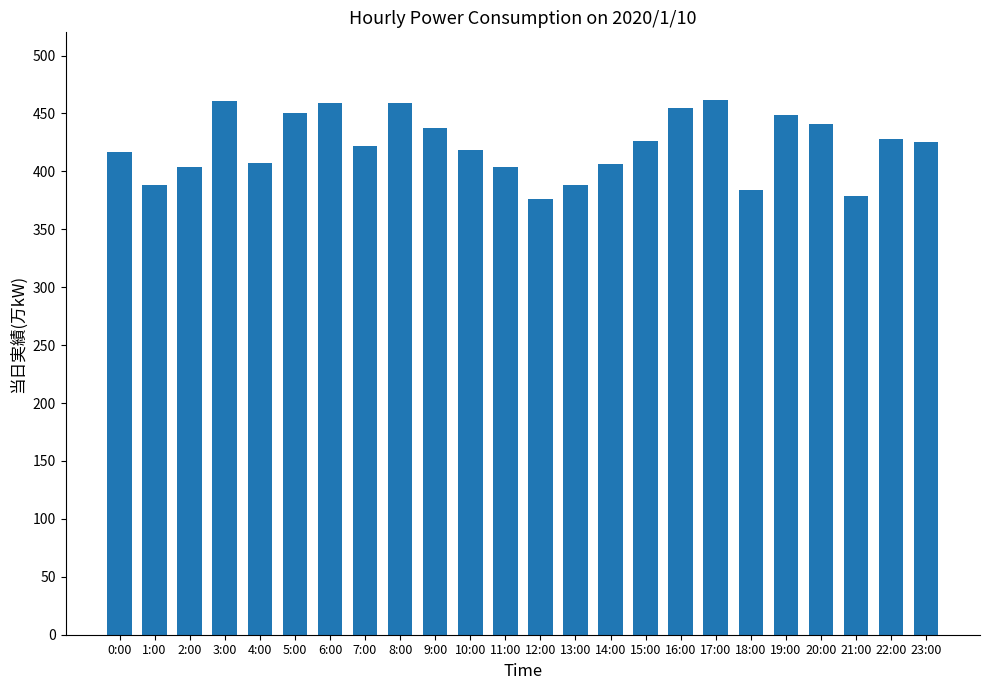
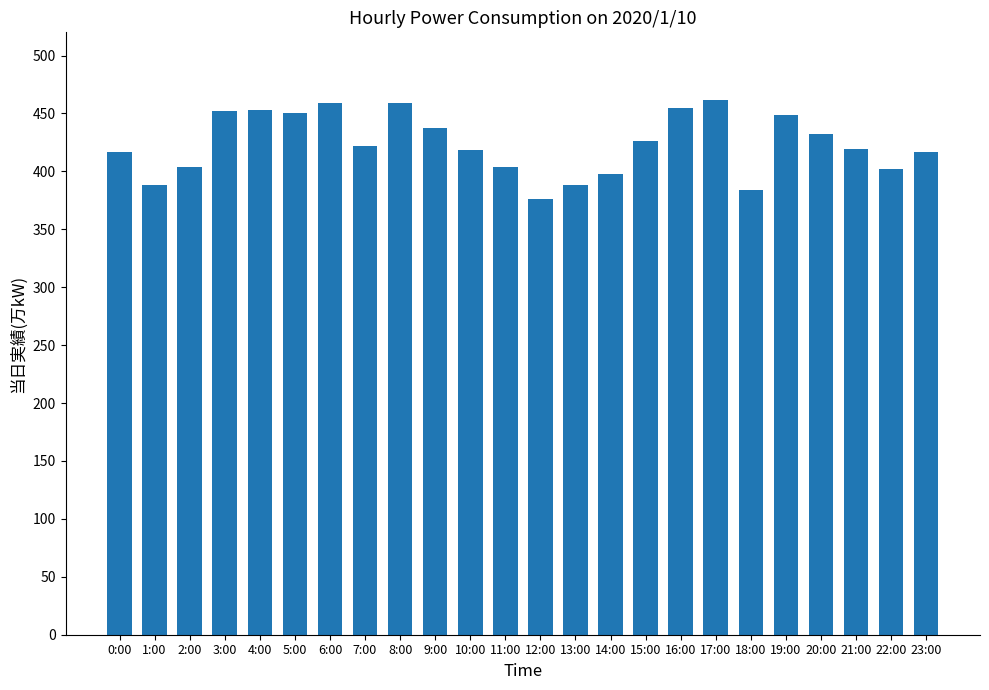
3:00: 461 -> 452
4:00: 407 -> 453
14:00: 406 -> 398
20:00: 441 -> 432
21:00: 379 -> 419
22:00: 428 -> 402
23:00: 425 -> 417
